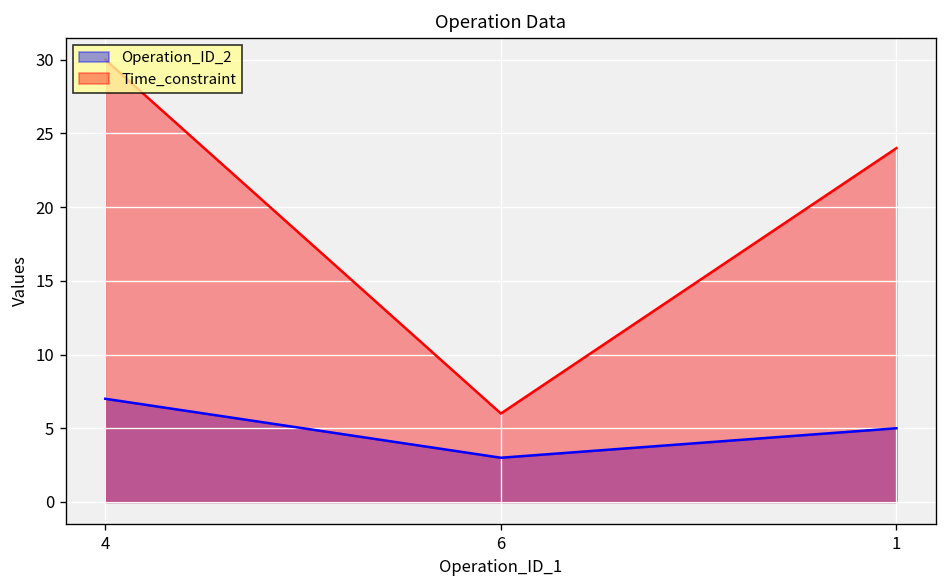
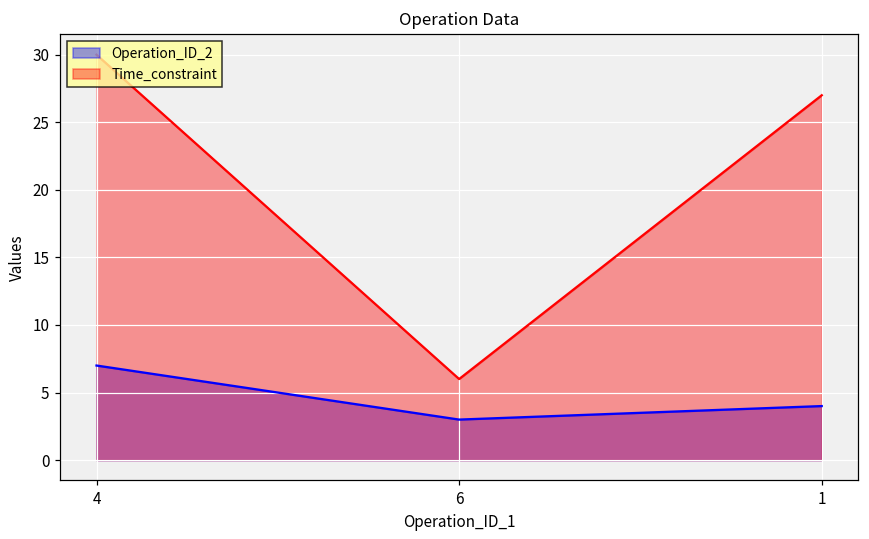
Operation_ID_2, 1: 5 -> 4
Time_constraint, 1: 24 -> 27
